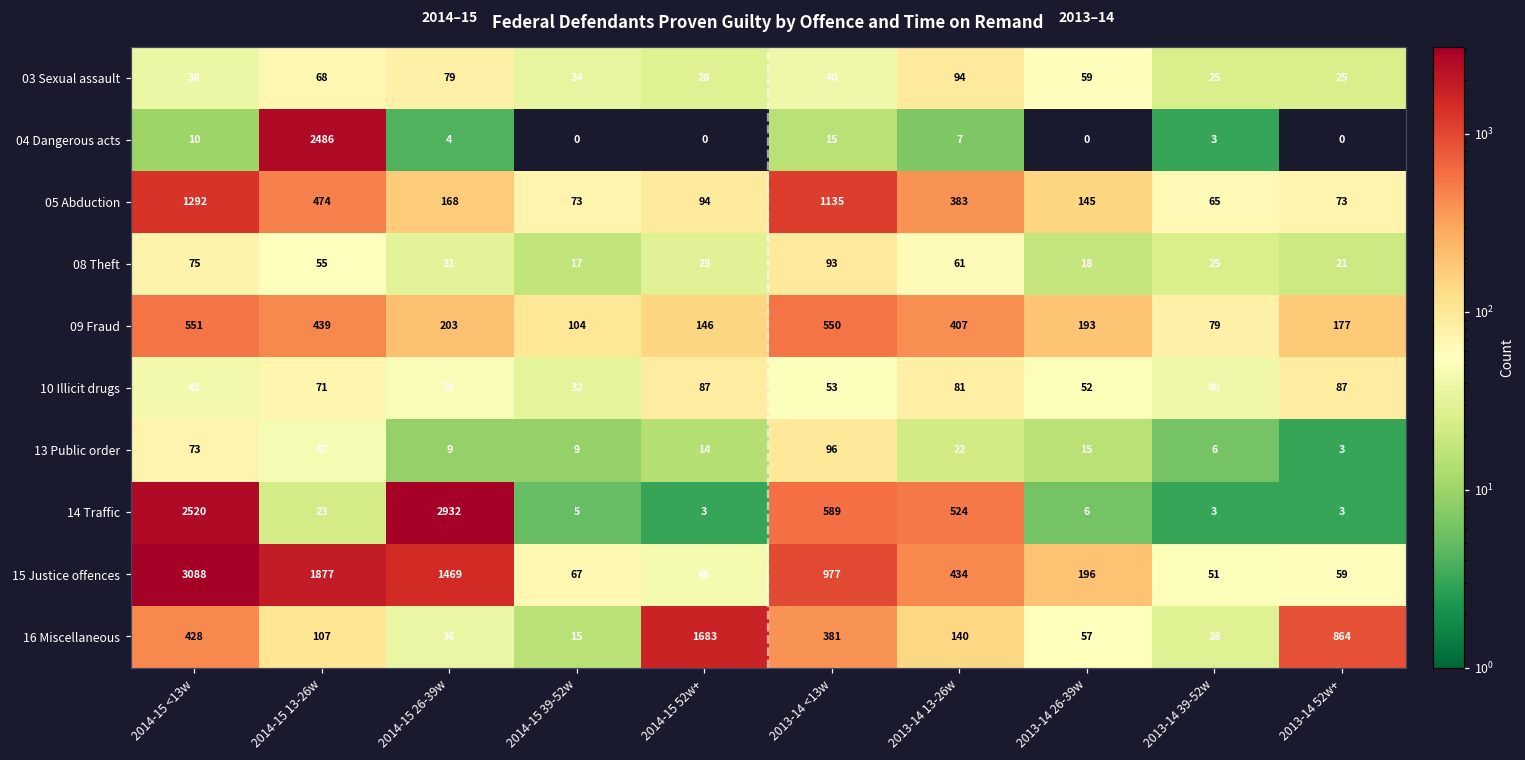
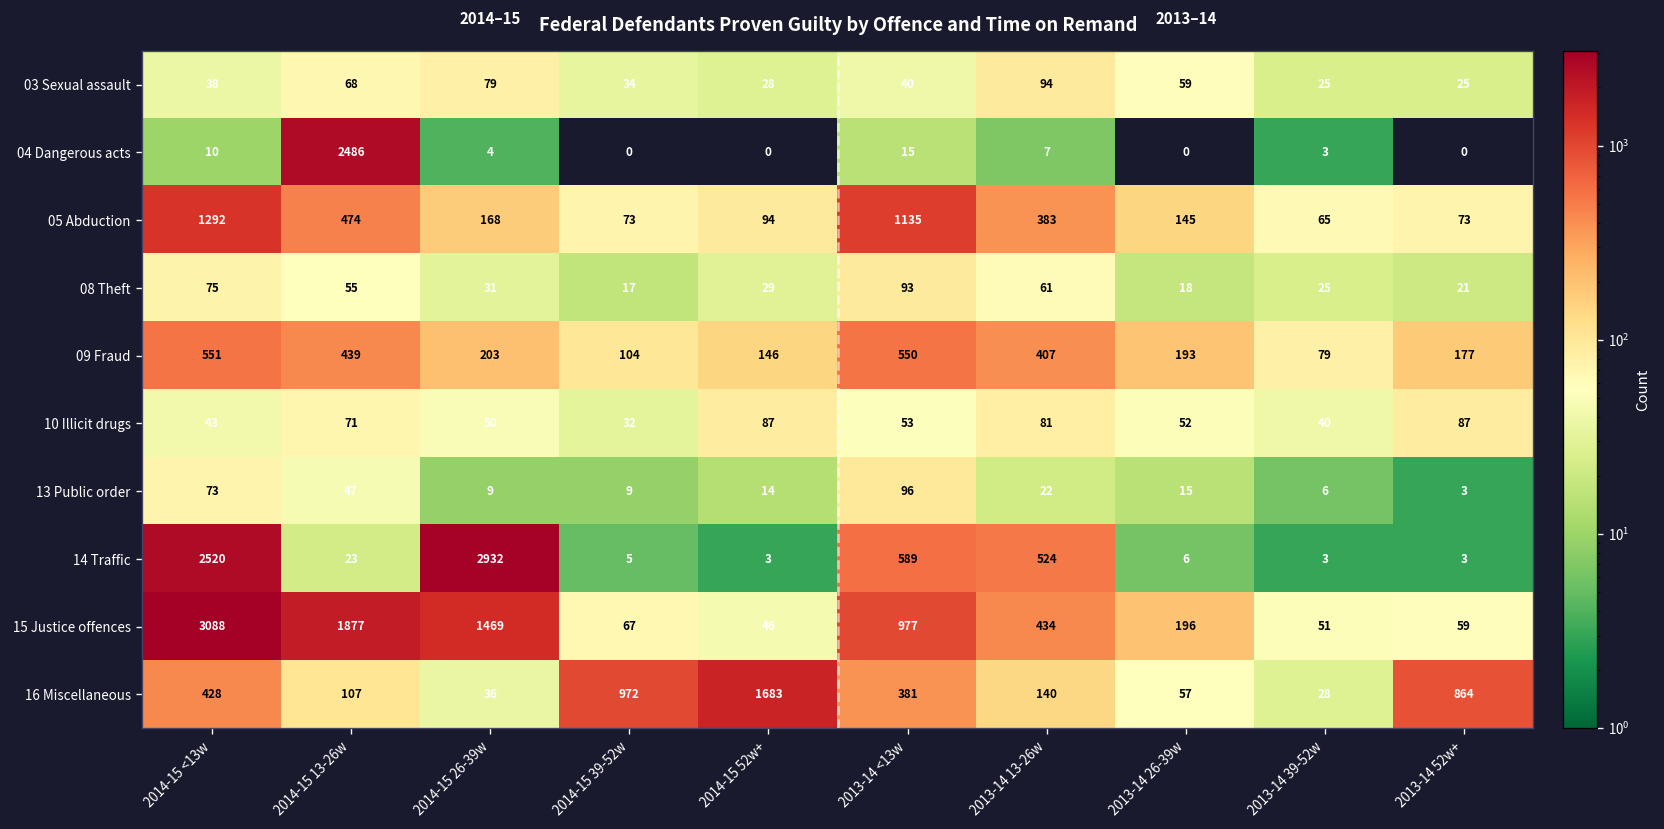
16 Miscellaneous, 2014-15 39-52w: 15 -> 972
